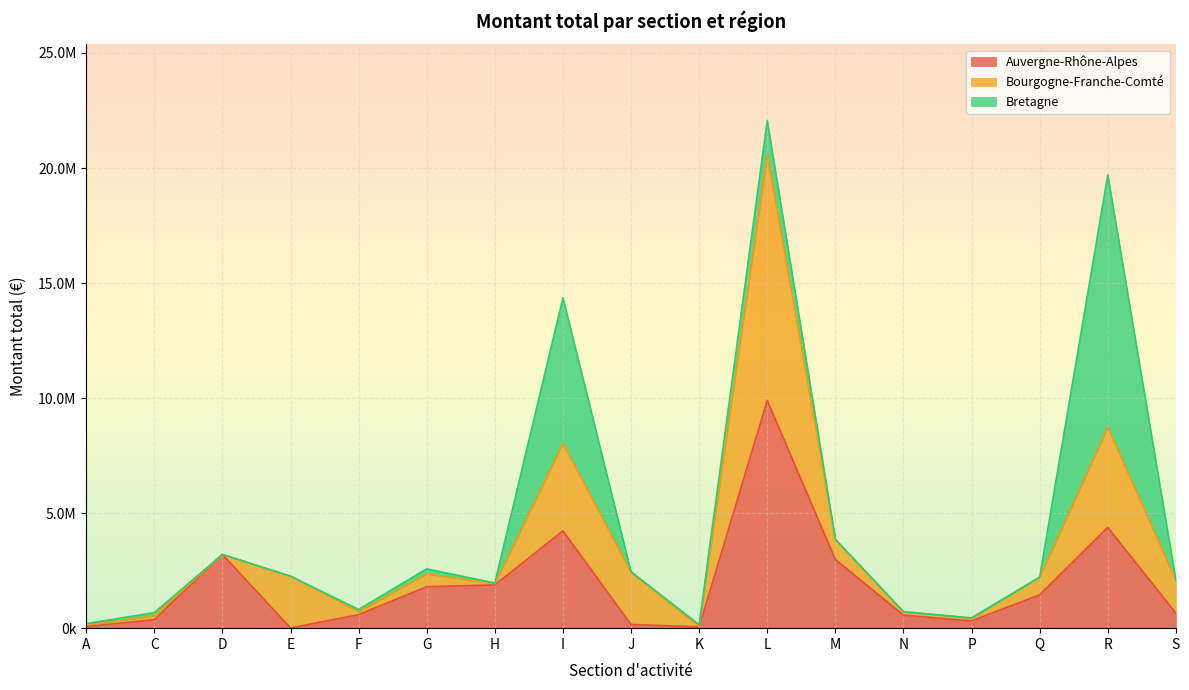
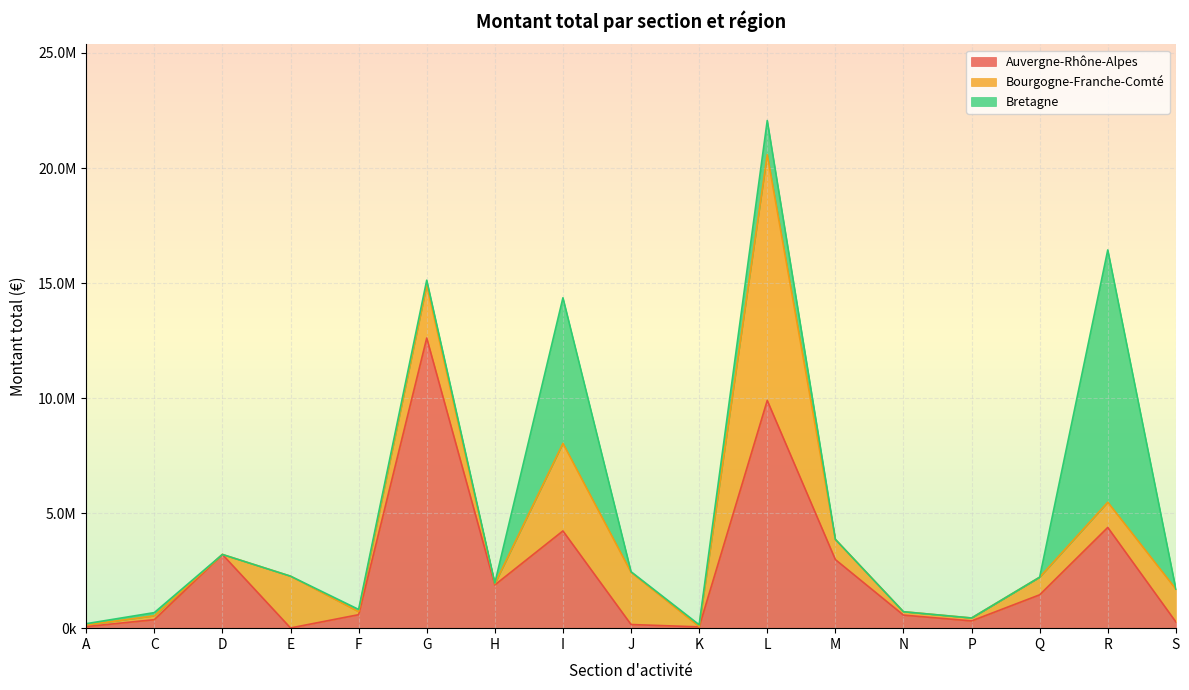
Auvergne-Rhône-Alpes, G: 1800000 -> 12600000
Bourgogne-Franche-Comté, G: 600000 -> 2300000
Bourgogne-Franche-Comté, R: 4400000 -> 1100000
Auvergne-Rhône-Alpes, S: 700000 -> 300000
